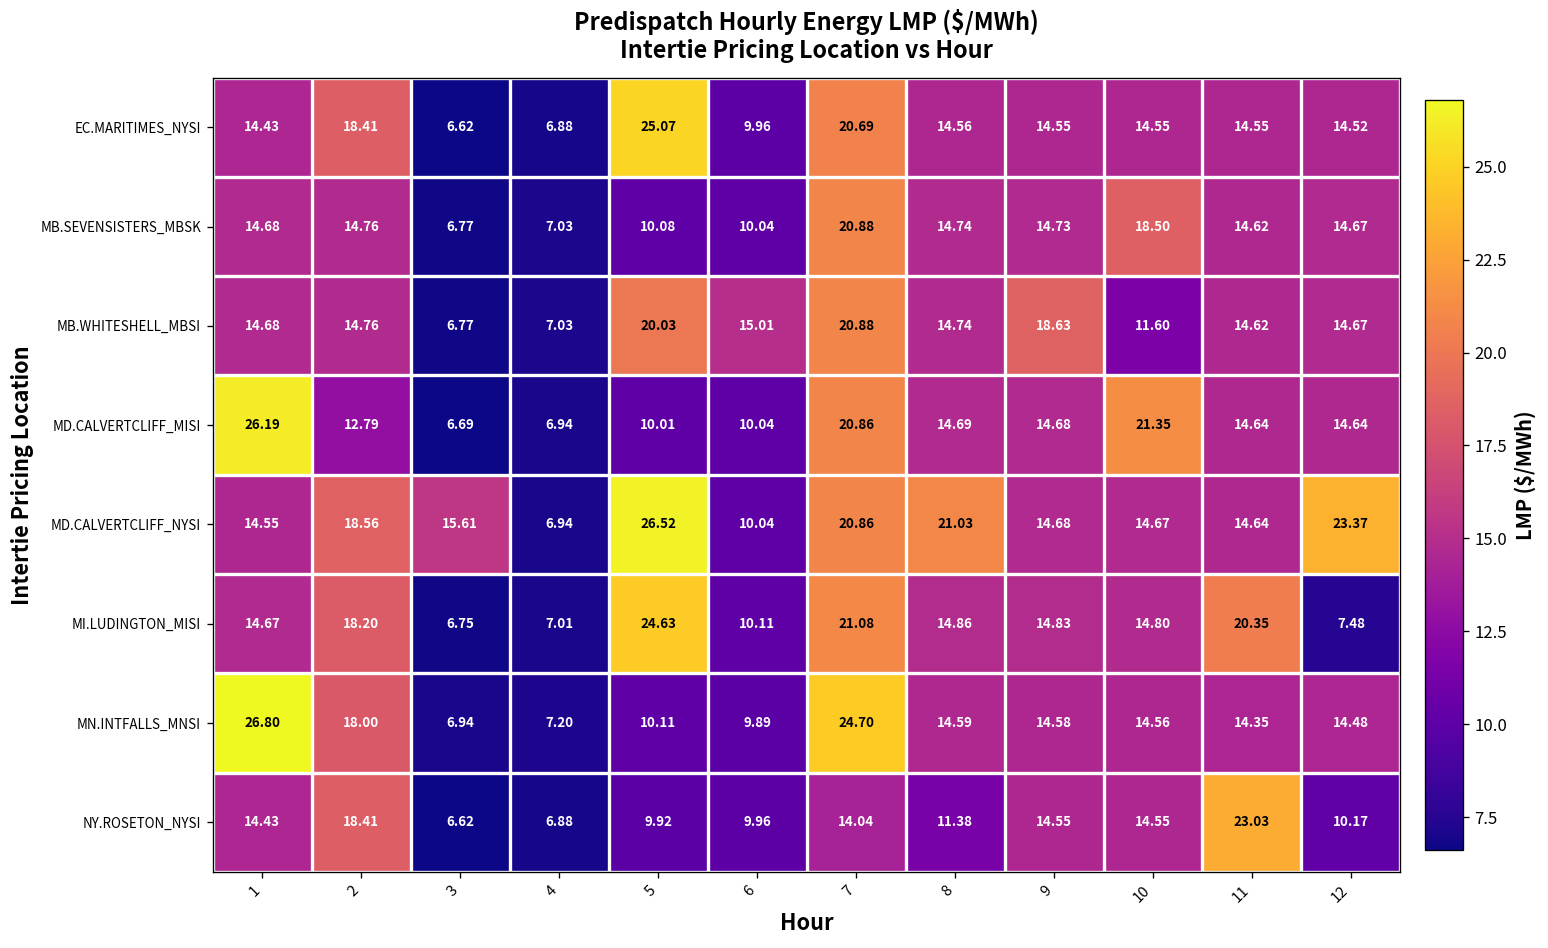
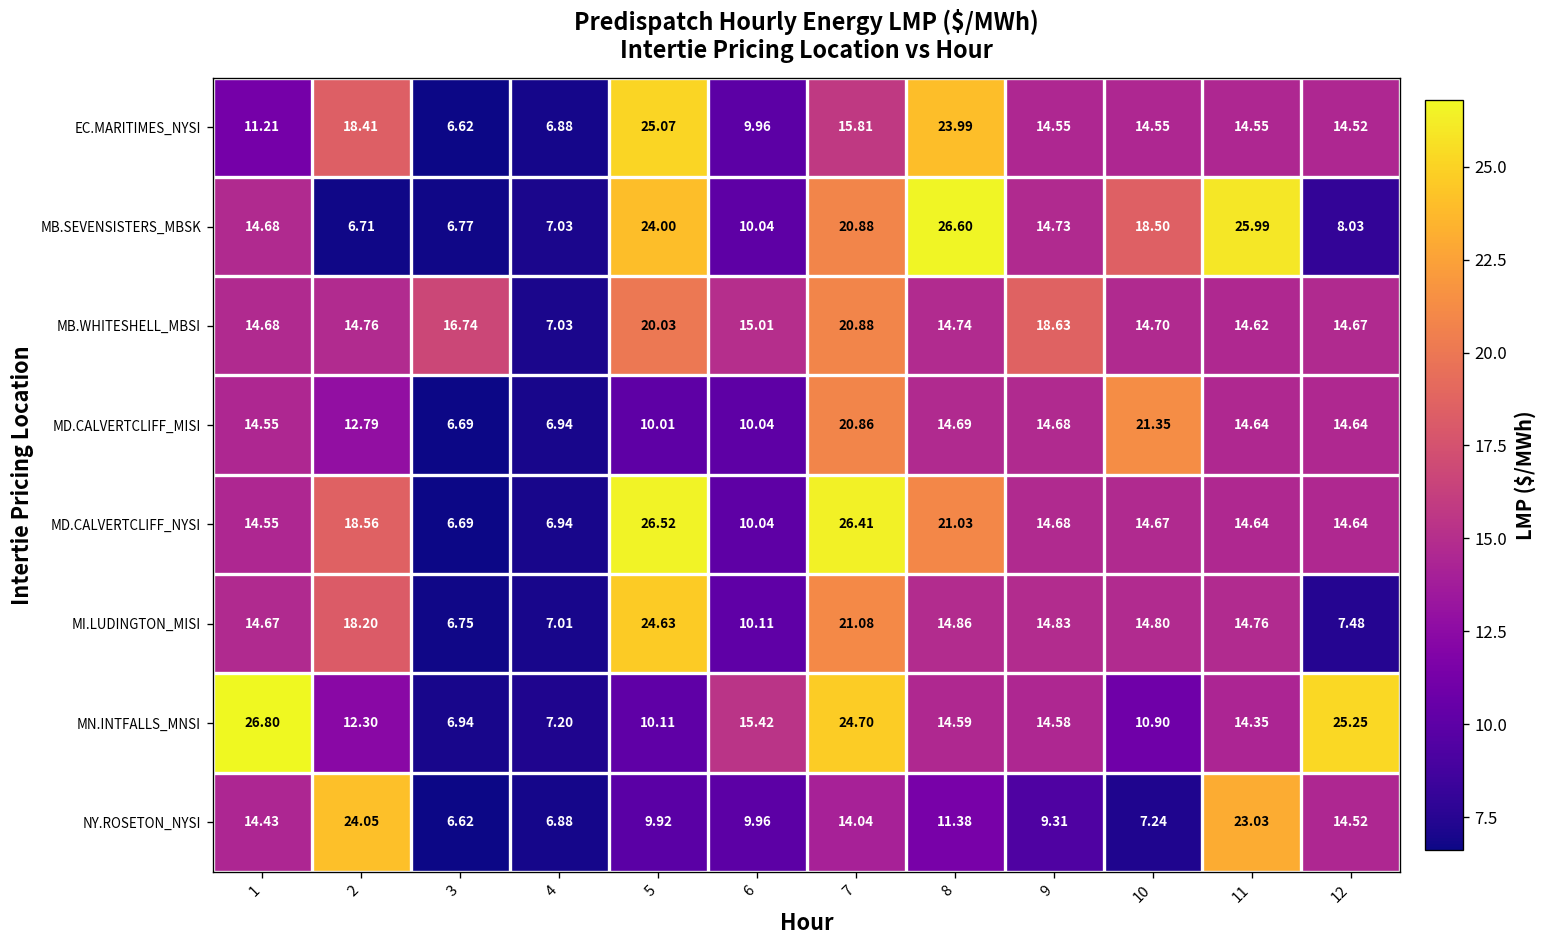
EC.MARITIMES_NYSI, 1: 14.43 -> 11.21
EC.MARITIMES_NYSI, 7: 20.69 -> 15.81
EC.MARITIMES_NYSI, 8: 14.56 -> 23.99
MB.SEVENSISTERS_MBSK, 2: 14.76 -> 6.71
MB.SEVENSISTERS_MBSK, 5: 10.08 -> 24.00
MB.SEVENSISTERS_MBSK, 8: 14.74 -> 26.60
MB.SEVENSISTERS_MBSK, 11: 14.62 -> 25.99
MB.SEVENSISTERS_MBSK, 12: 14.67 -> 8.03
MB.WHITESHELL_MBSI, 3: 6.77 -> 16.74
MB.WHITESHELL_MBSI, 10: 11.60 -> 14.70
MD.CALVERTCLIFF_MISI, 1: 26.19 -> 14.55
MD.CALVERTCLIFF_NYSI, 3: 15.61 -> 6.69
MD.CALVERTCLIFF_NYSI, 7: 20.86 -> 26.41
MD.CALVERTCLIFF_NYSI, 12: 23.37 -> 14.64
MI.LUDINGTON_MISI, 11: 20.35 -> 14.76
MN.INTFALLS_MNSI, 2: 18.00 -> 12.30
MN.INTFALLS_MNSI, 6: 9.89 -> 15.42
MN.INTFALLS_MNSI, 10: 14.56 -> 10.90
MN.INTFALLS_MNSI, 12: 14.48 -> 25.25
NY.ROSETON_NYSI, 2: 18.41 -> 24.05
NY.ROSETON_NYSI, 9: 14.55 -> 9.31
NY.ROSETON_NYSI, 10: 14.55 -> 7.24
NY.ROSETON_NYSI, 12: 10.17 -> 14.52
